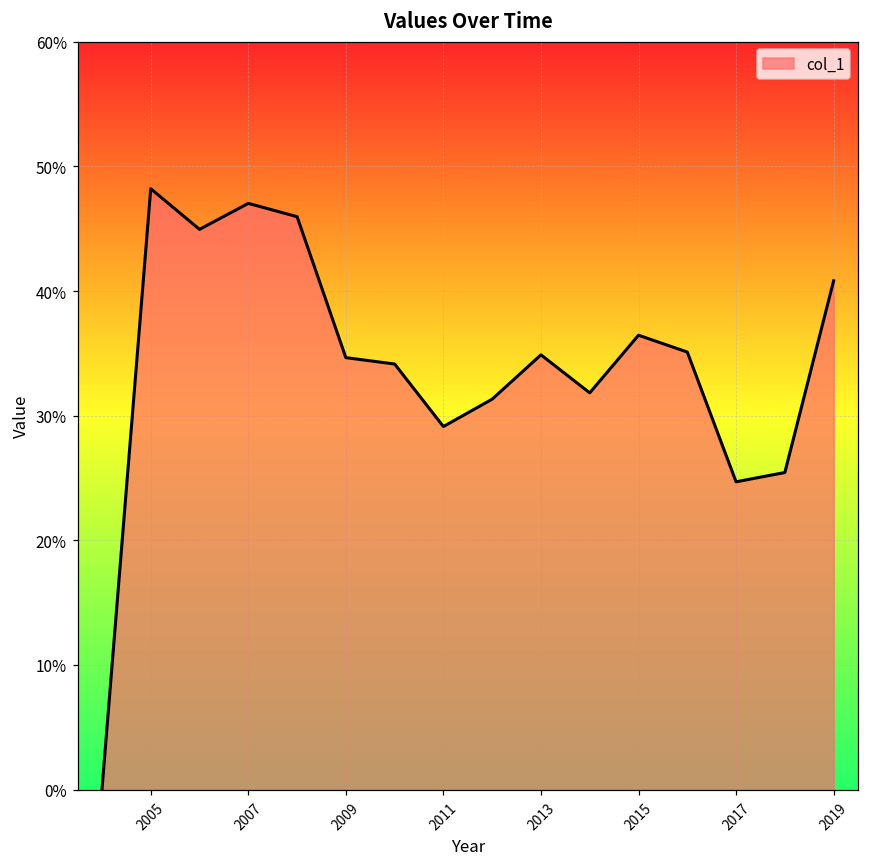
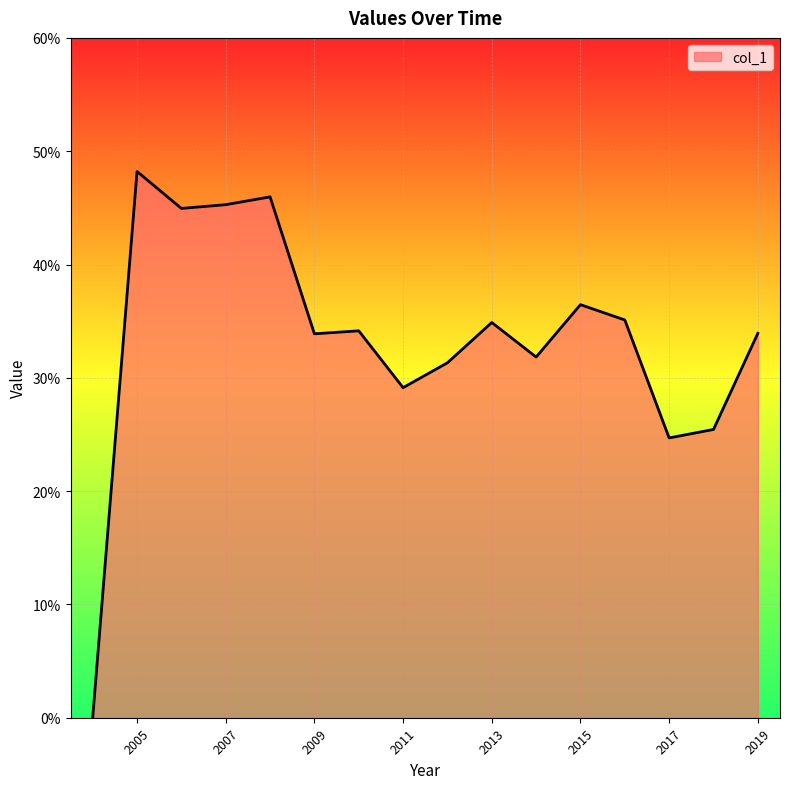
2007: 47.0% -> 45.3%
2009: 34.7% -> 33.9%
2019: 40.8% -> 33.9%
